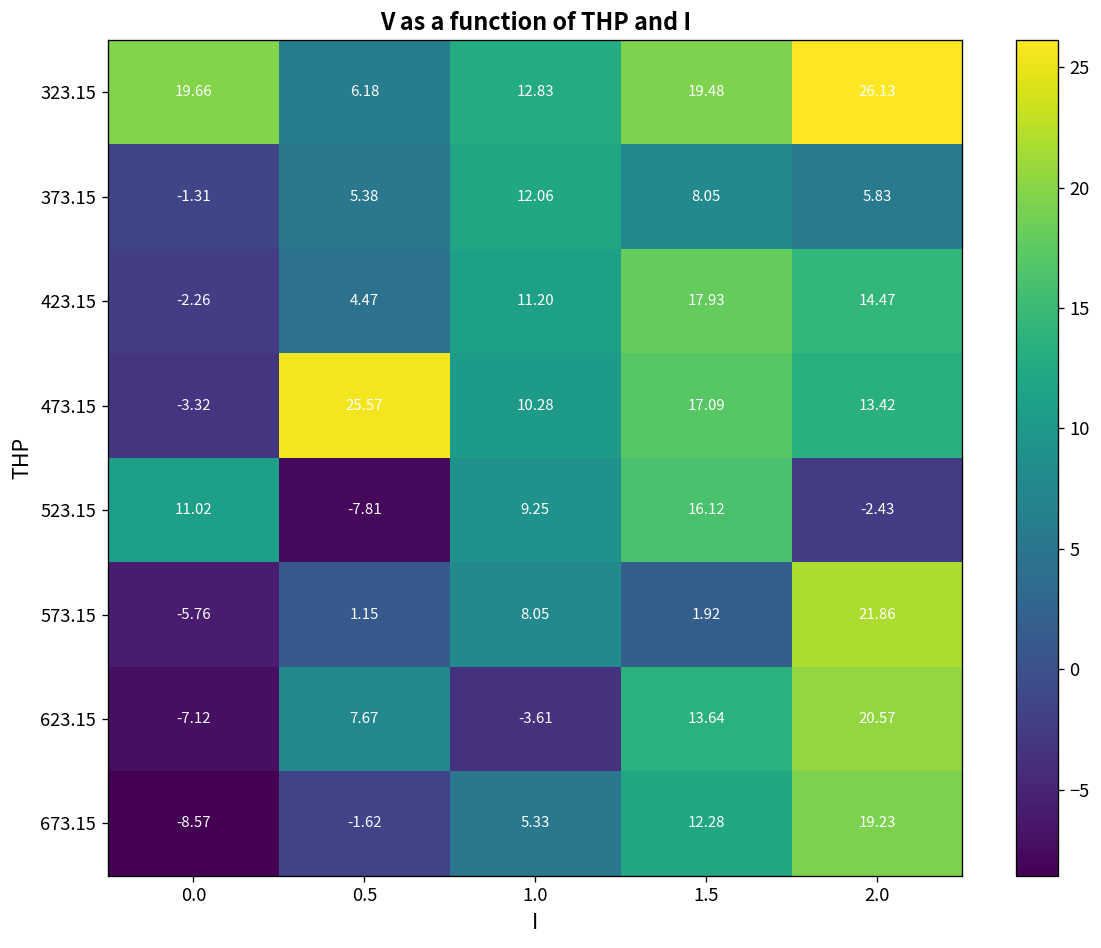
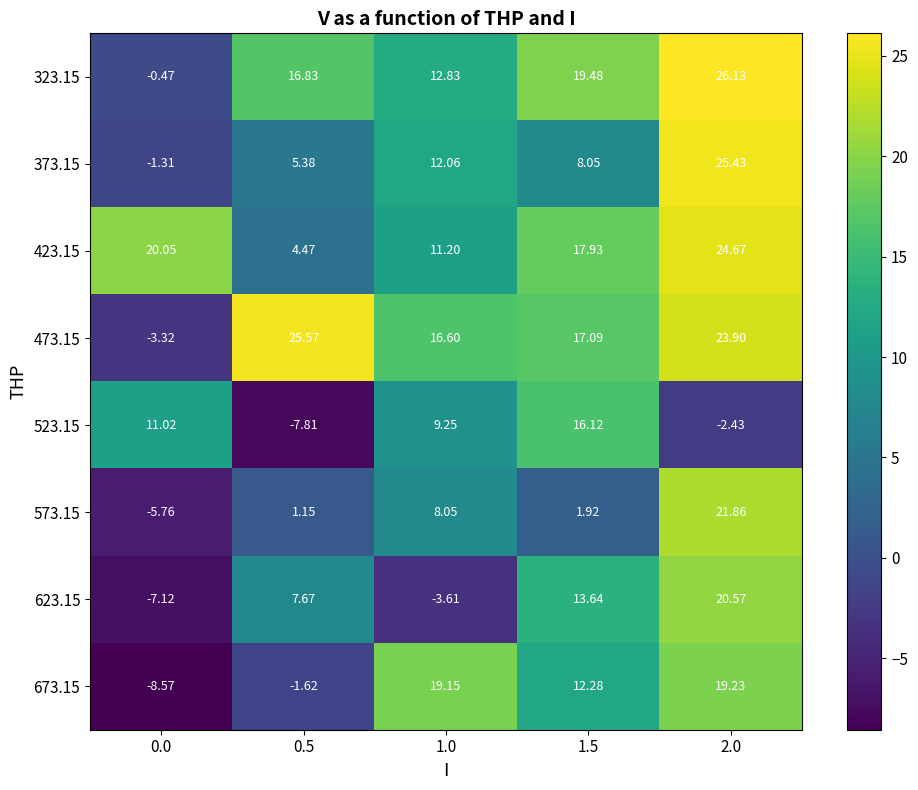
323.15, 0.0: 19.66 -> -0.47
323.15, 0.5: 6.18 -> 16.83
373.15, 2.0: 5.83 -> 25.43
423.15, 0.0: -2.26 -> 20.05
423.15, 2.0: 14.47 -> 24.67
473.15, 1.0: 10.28 -> 16.60
473.15, 2.0: 13.42 -> 23.90
673.15, 1.0: 5.33 -> 19.15
